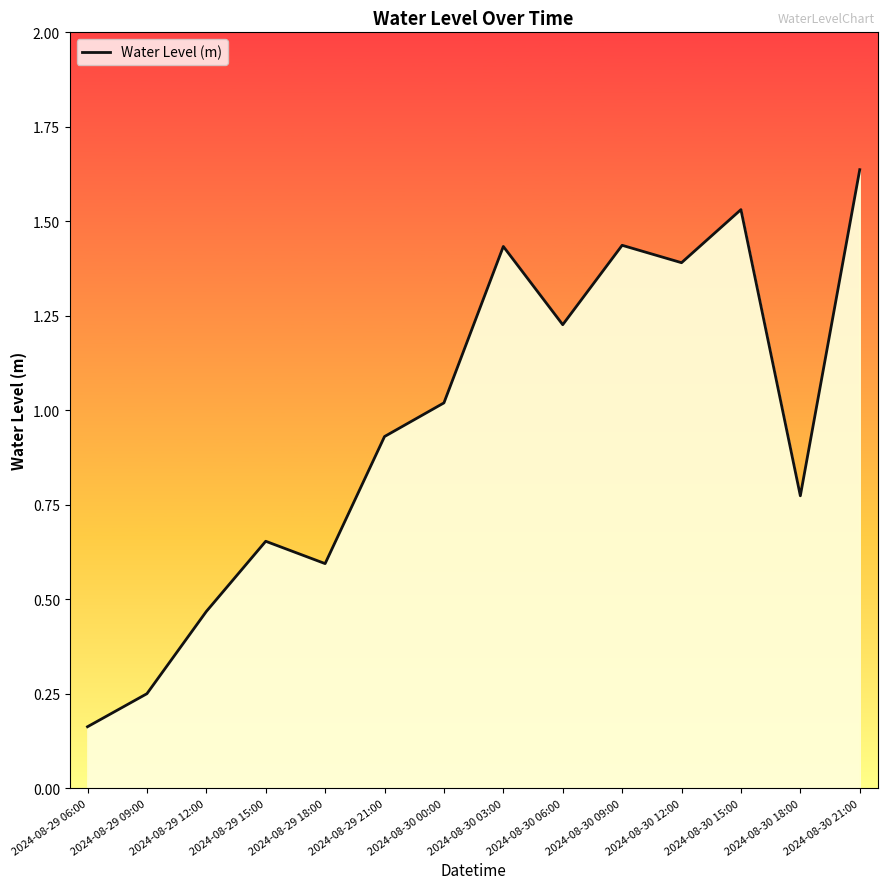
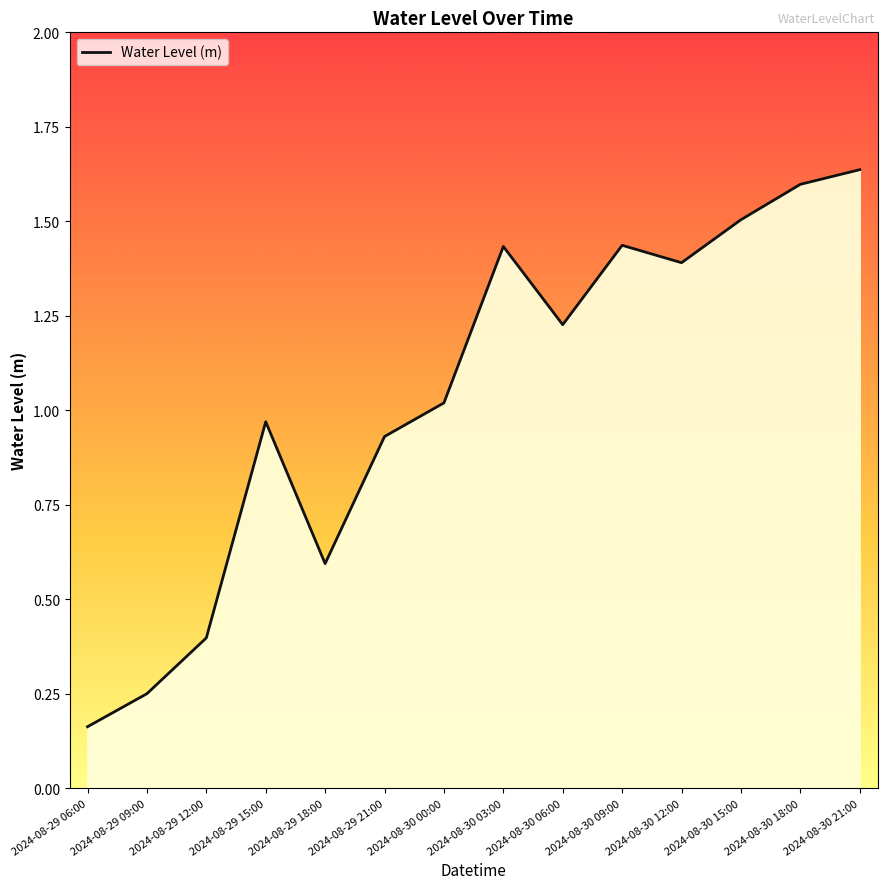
2024-08-29 12:00: 0.47 -> 0.40
2024-08-29 15:00: 0.65 -> 0.97
2024-08-30 15:00: 1.53 -> 1.50
2024-08-30 18:00: 0.77 -> 1.60
